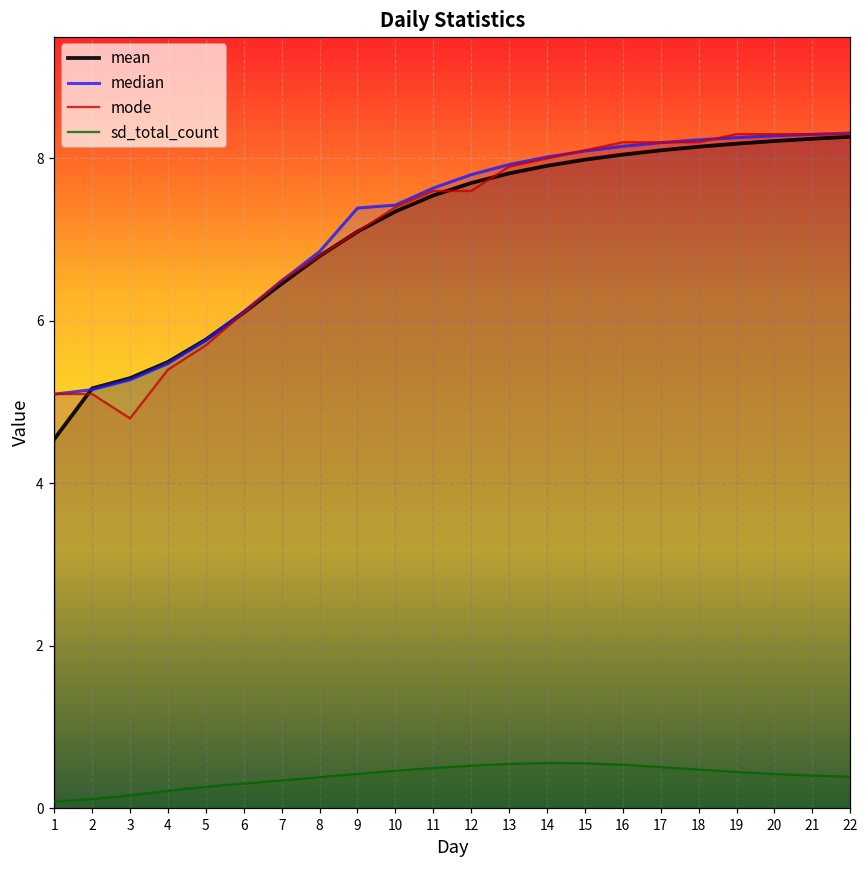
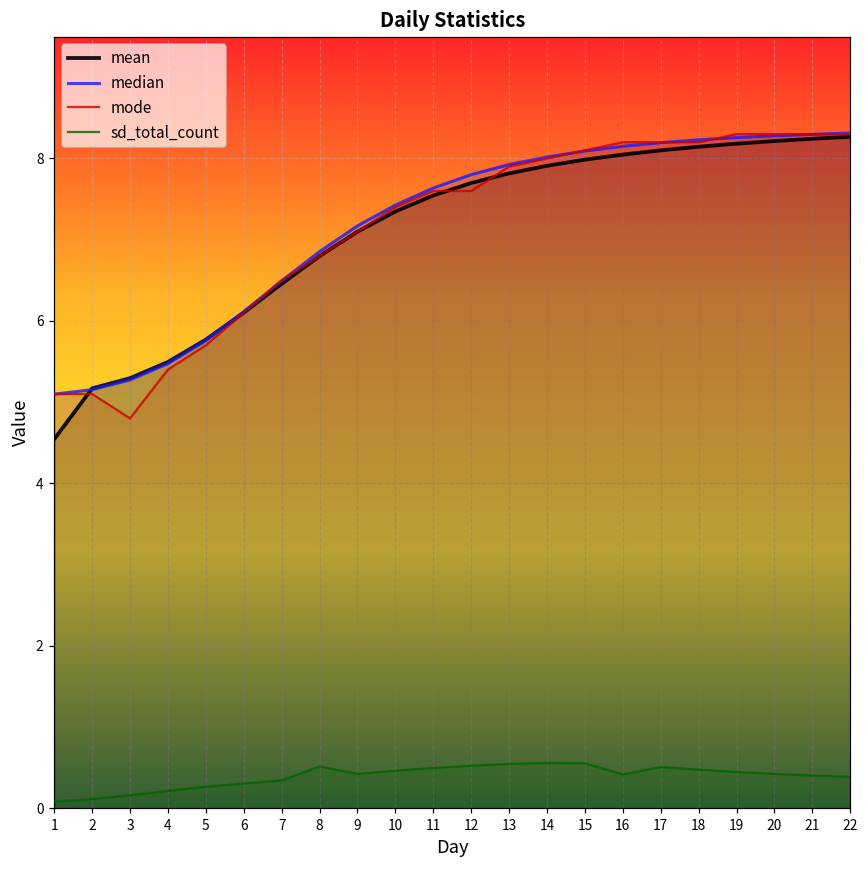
sd_total_count, 8: 0.4 -> 0.5
median, 9: 7.4 -> 7.2
sd_total_count, 16: 0.5 -> 0.4
